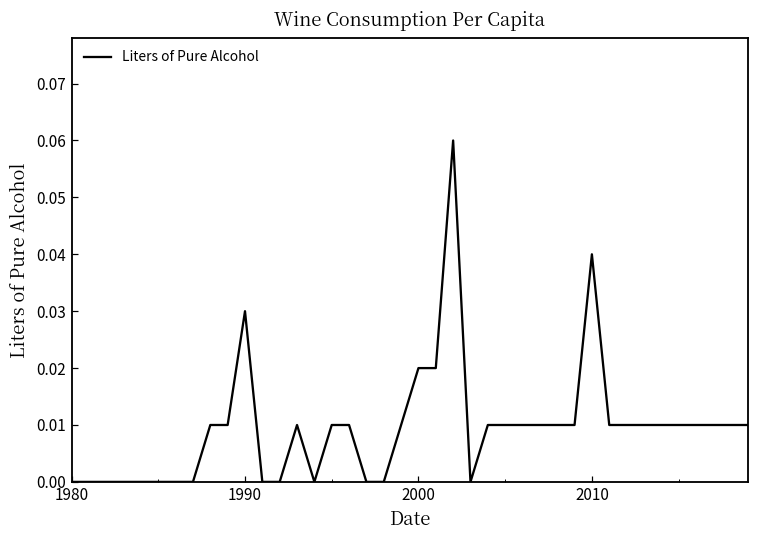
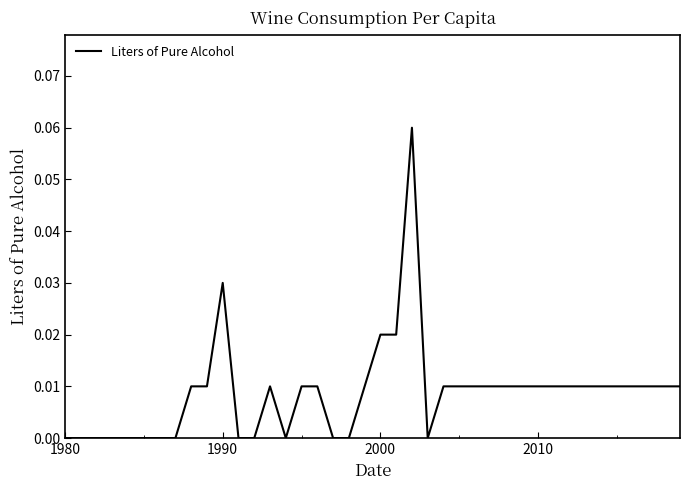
2010: 0.04 -> 0.01
